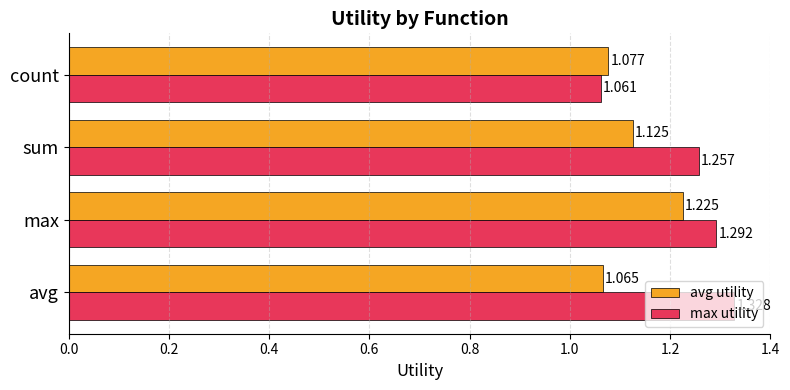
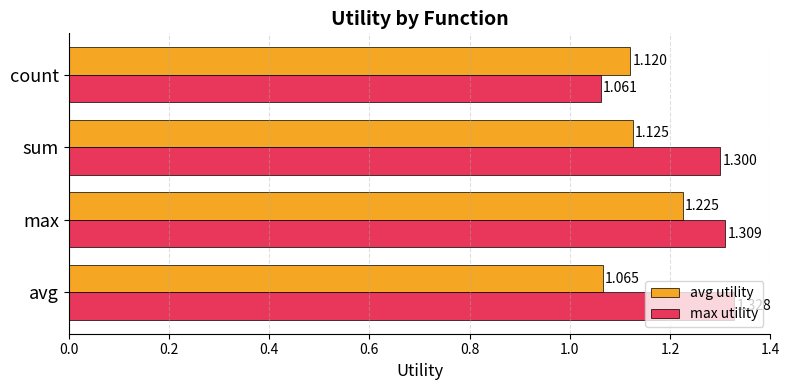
avg utility, count: 1.077 -> 1.120
max utility, sum: 1.257 -> 1.300
max utility, max: 1.292 -> 1.309
